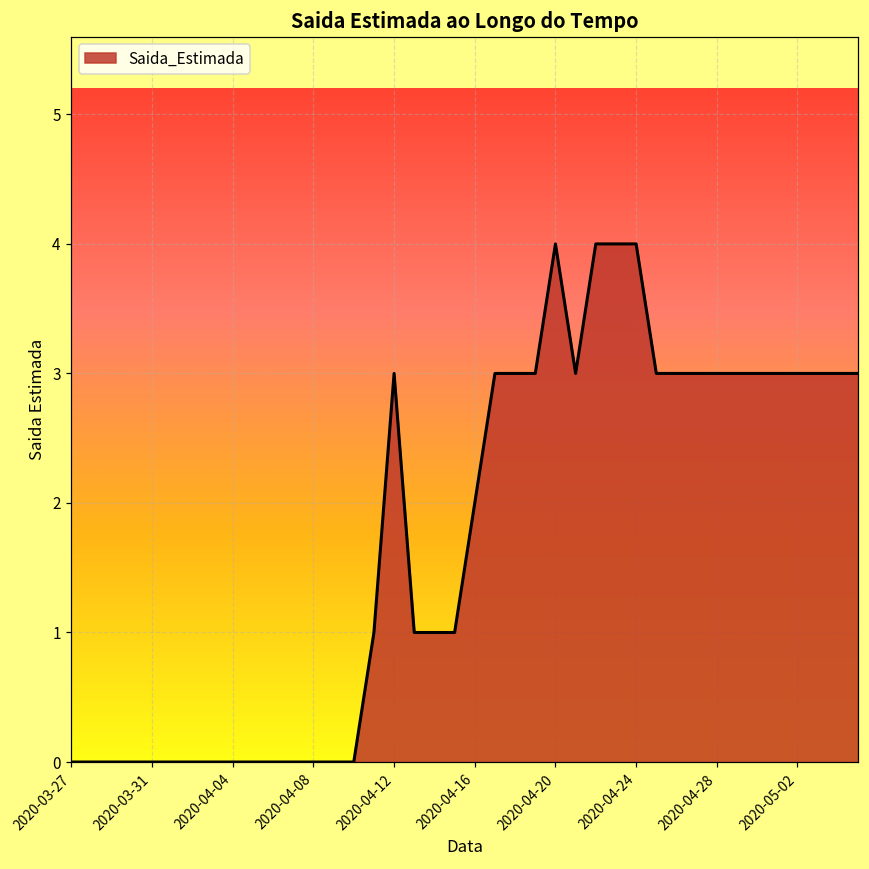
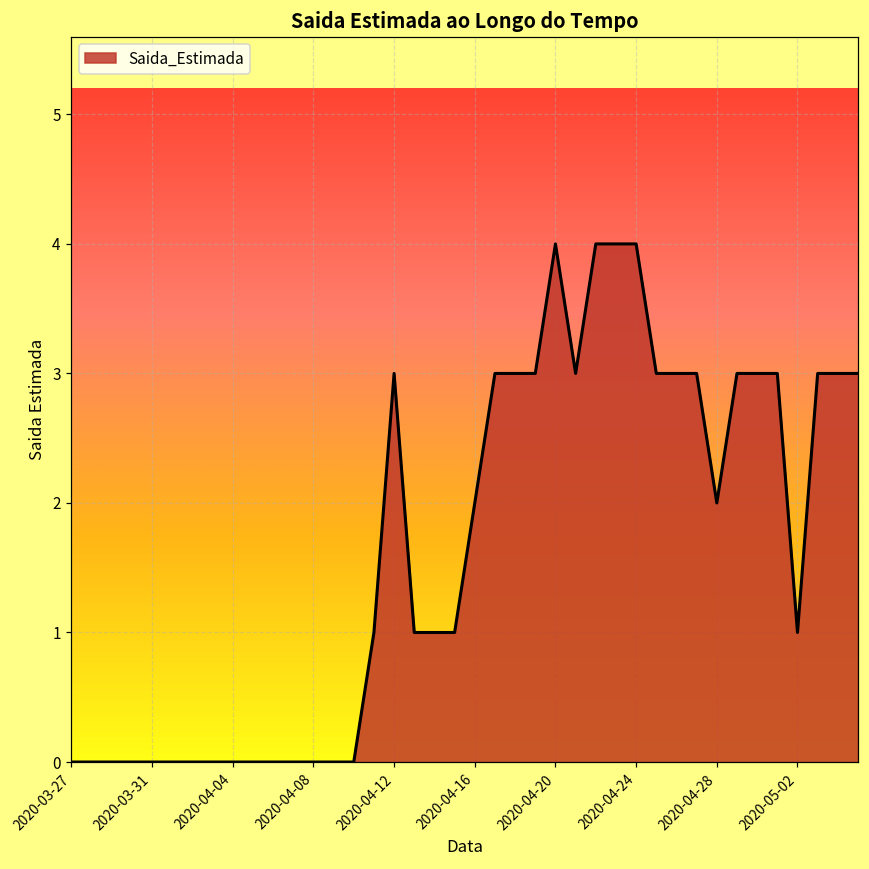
2020-04-28: 3 -> 2
2020-05-02: 3 -> 1
